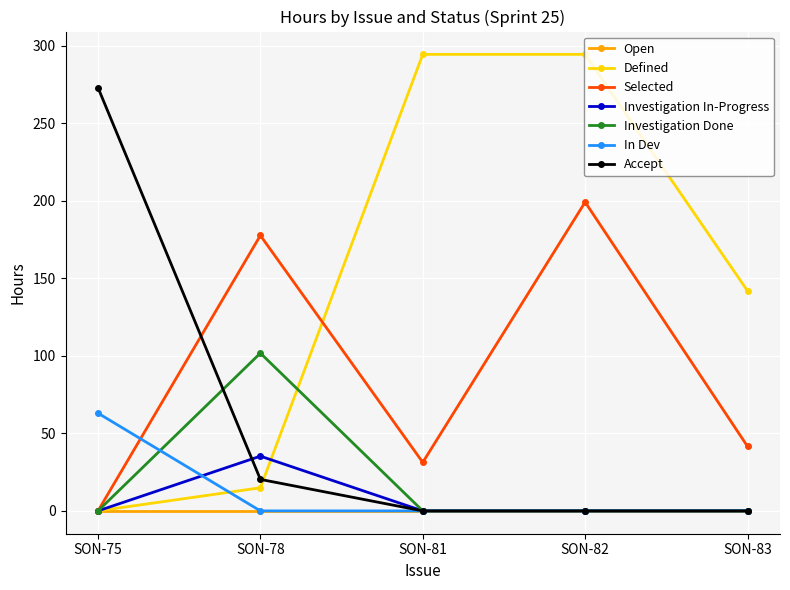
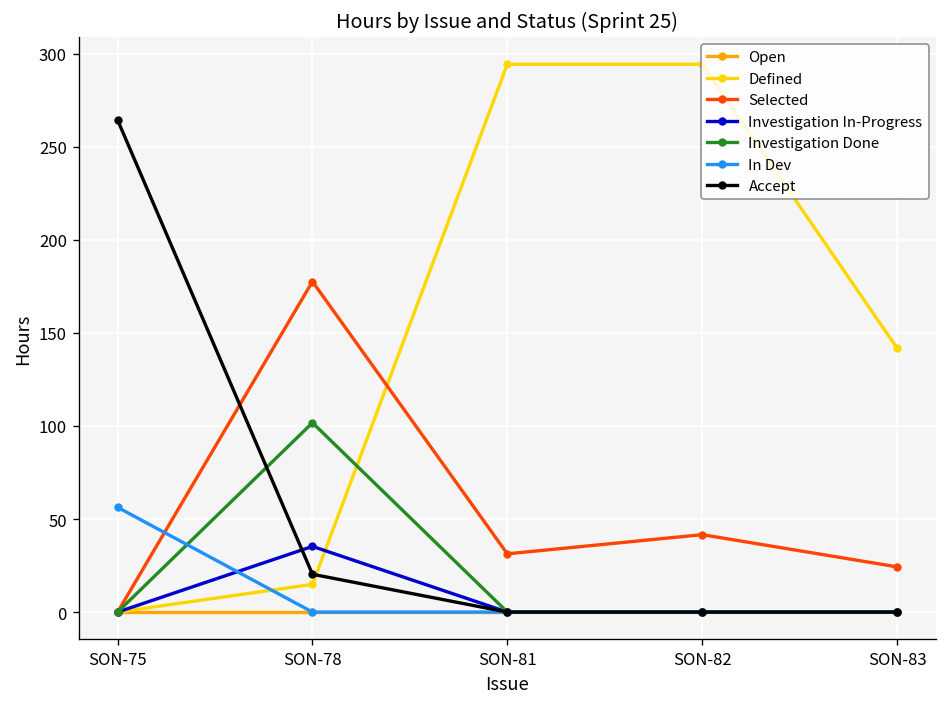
In Dev, SON-75: 63 -> 56
Accept, SON-75: 273 -> 264
Selected, SON-82: 199 -> 42
Selected, SON-83: 42 -> 24
